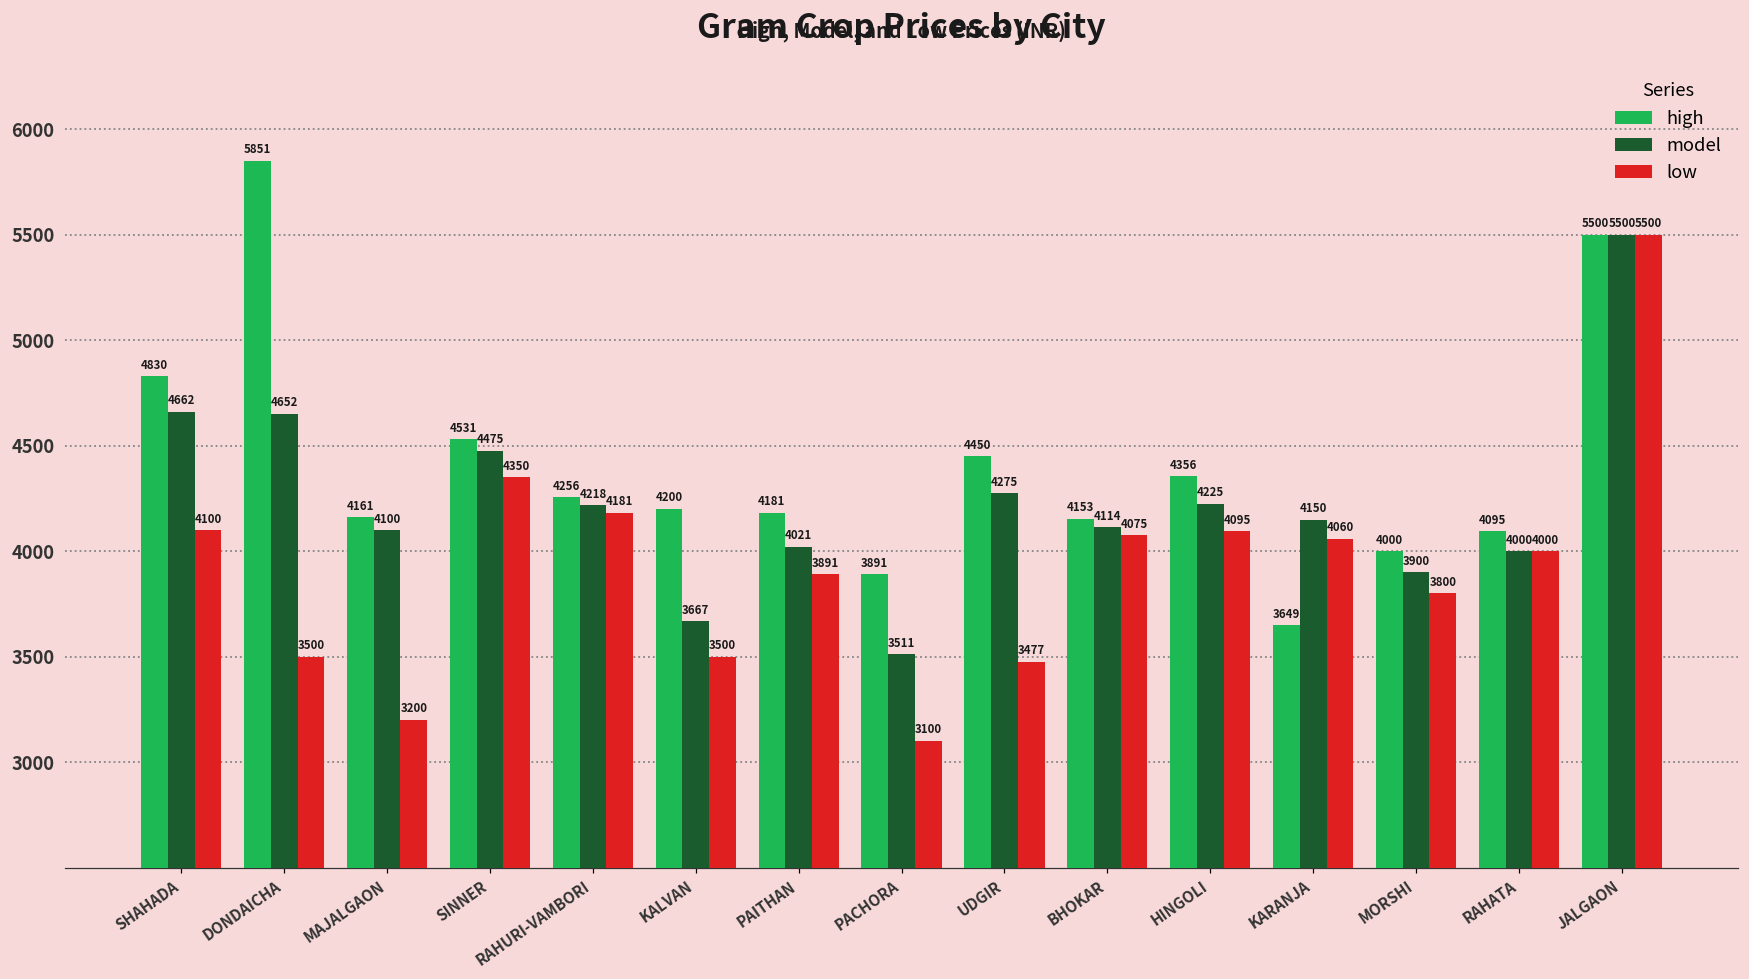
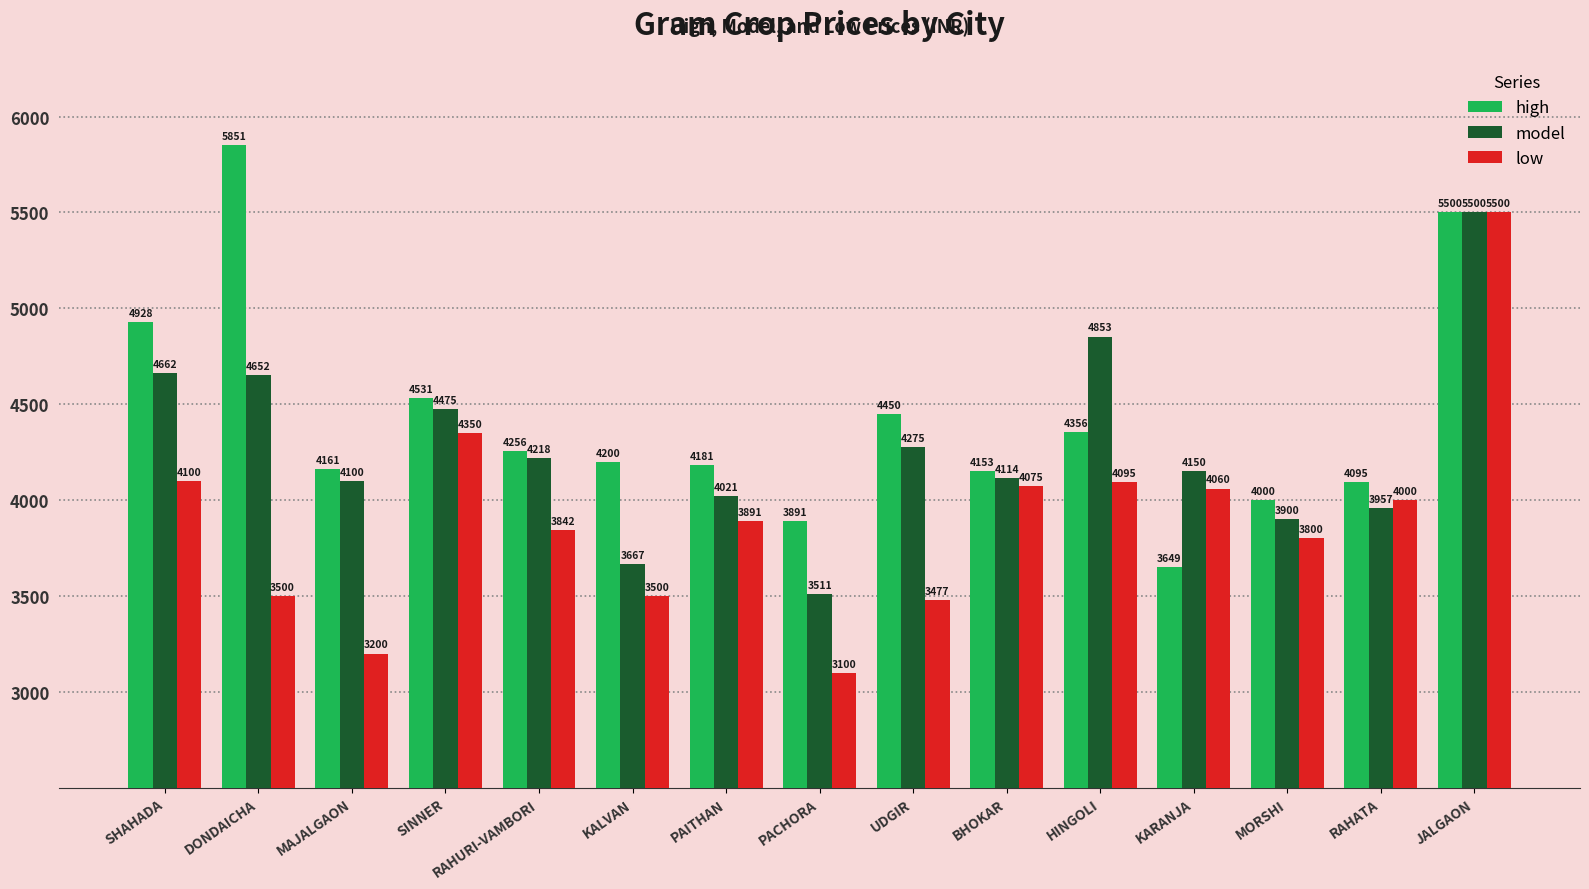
high, SHAHADA: 4830 -> 4928
low, RAHURI-VAMBORI: 4181 -> 3842
model, HINGOLI: 4225 -> 4853
model, RAHATA: 4000 -> 3957
